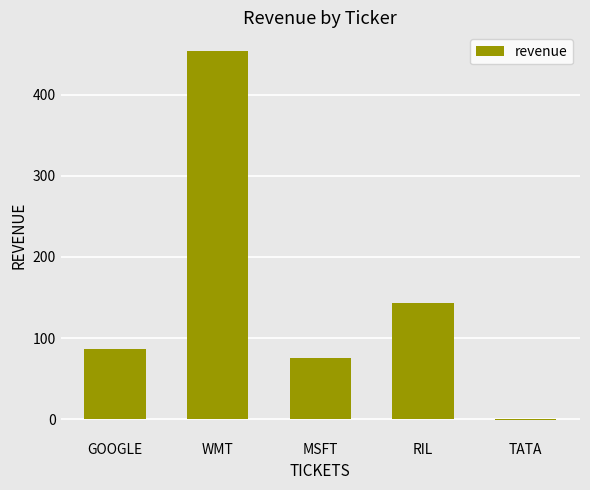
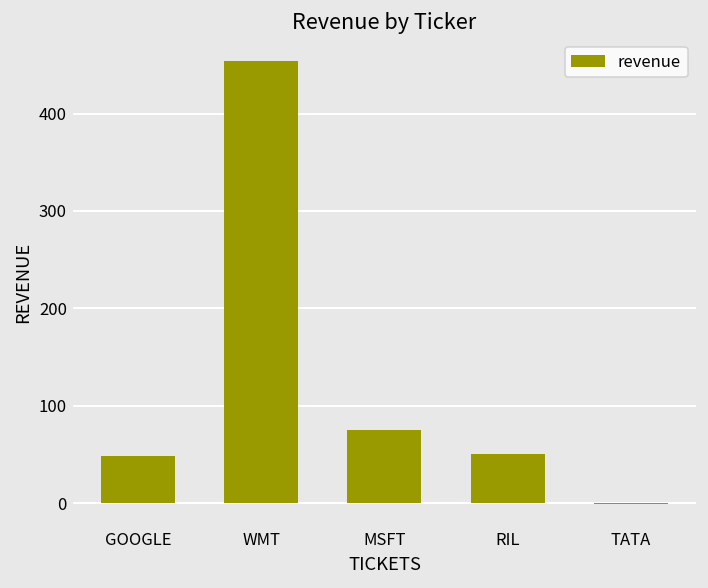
GOOGLE: 90 -> 50
RIL: 140 -> 50
